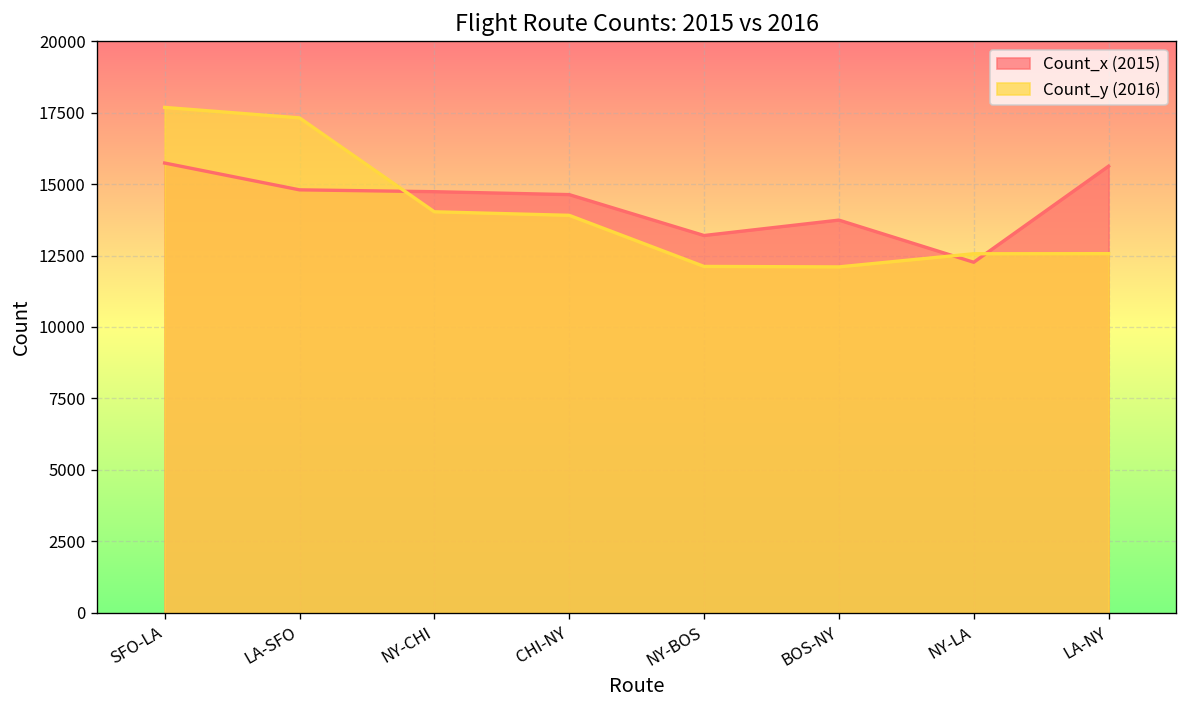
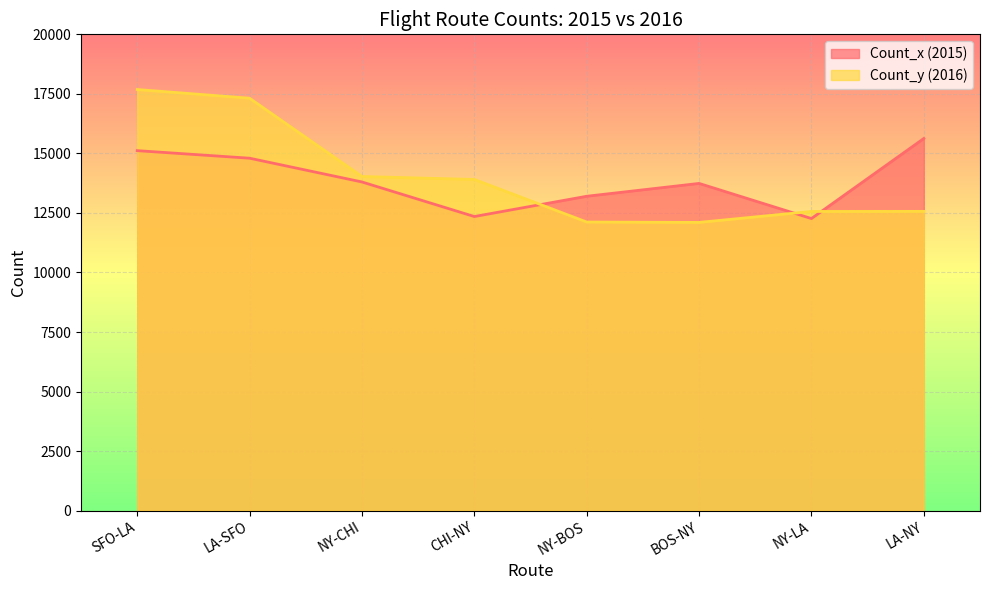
Count_x (2015), SFO-LA: 15700 -> 15100
Count_x (2015), NY-CHI: 14700 -> 13800
Count_x (2015), CHI-NY: 14600 -> 12400
